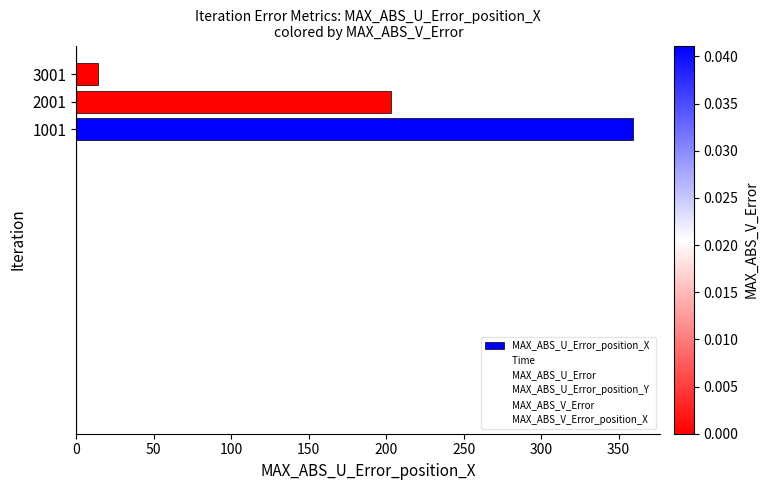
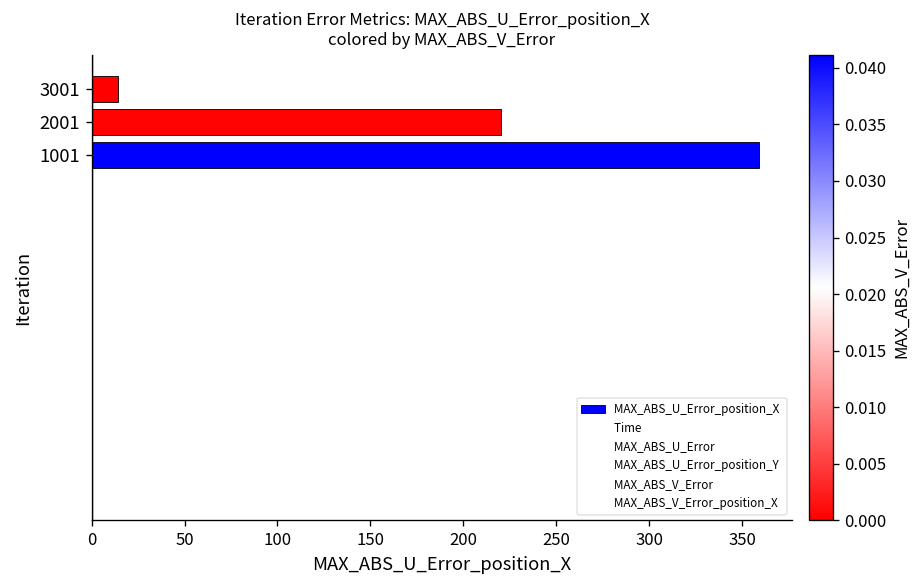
MAX_ABS_U_Error_position_X, 2001: 203 -> 220
